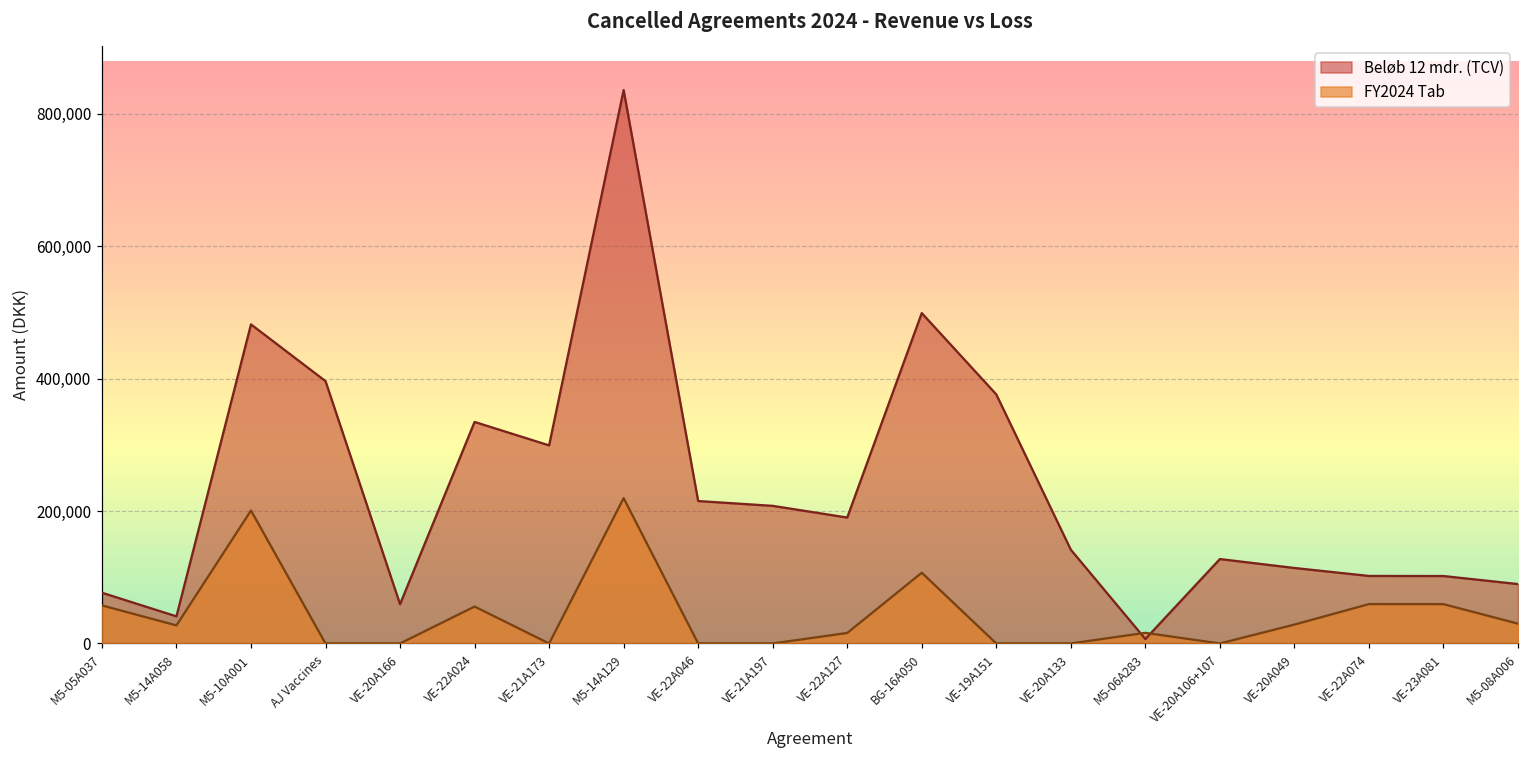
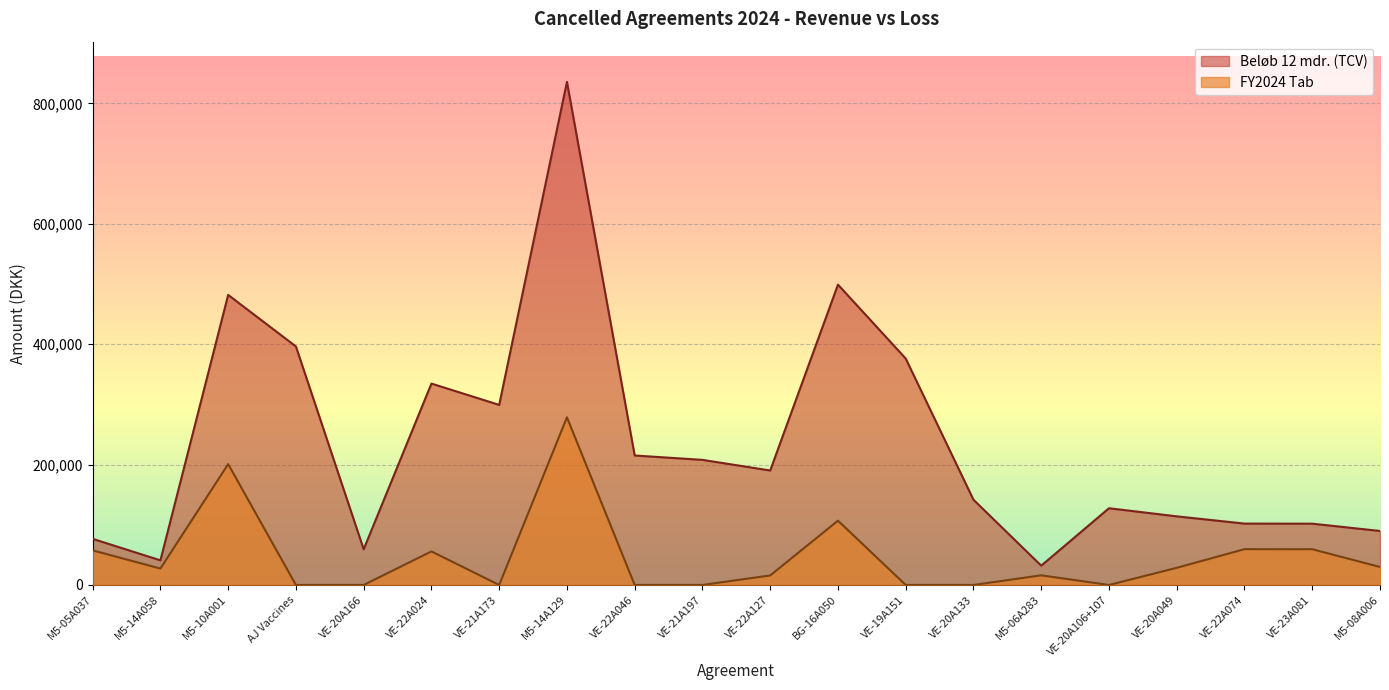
FY2024 Tab, M5-14A129: 220,000 -> 280,000
Beløb 12 mdr. (TCV), M5-06A283: 10,000 -> 30,000
